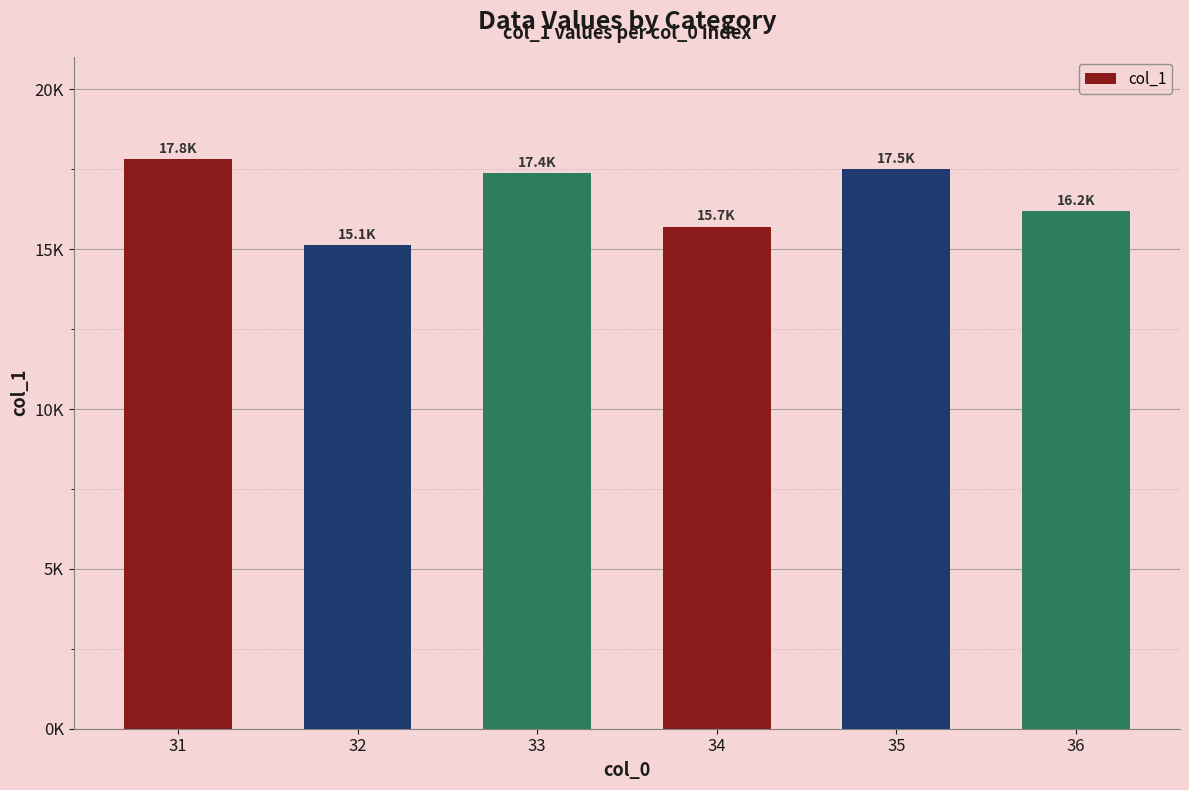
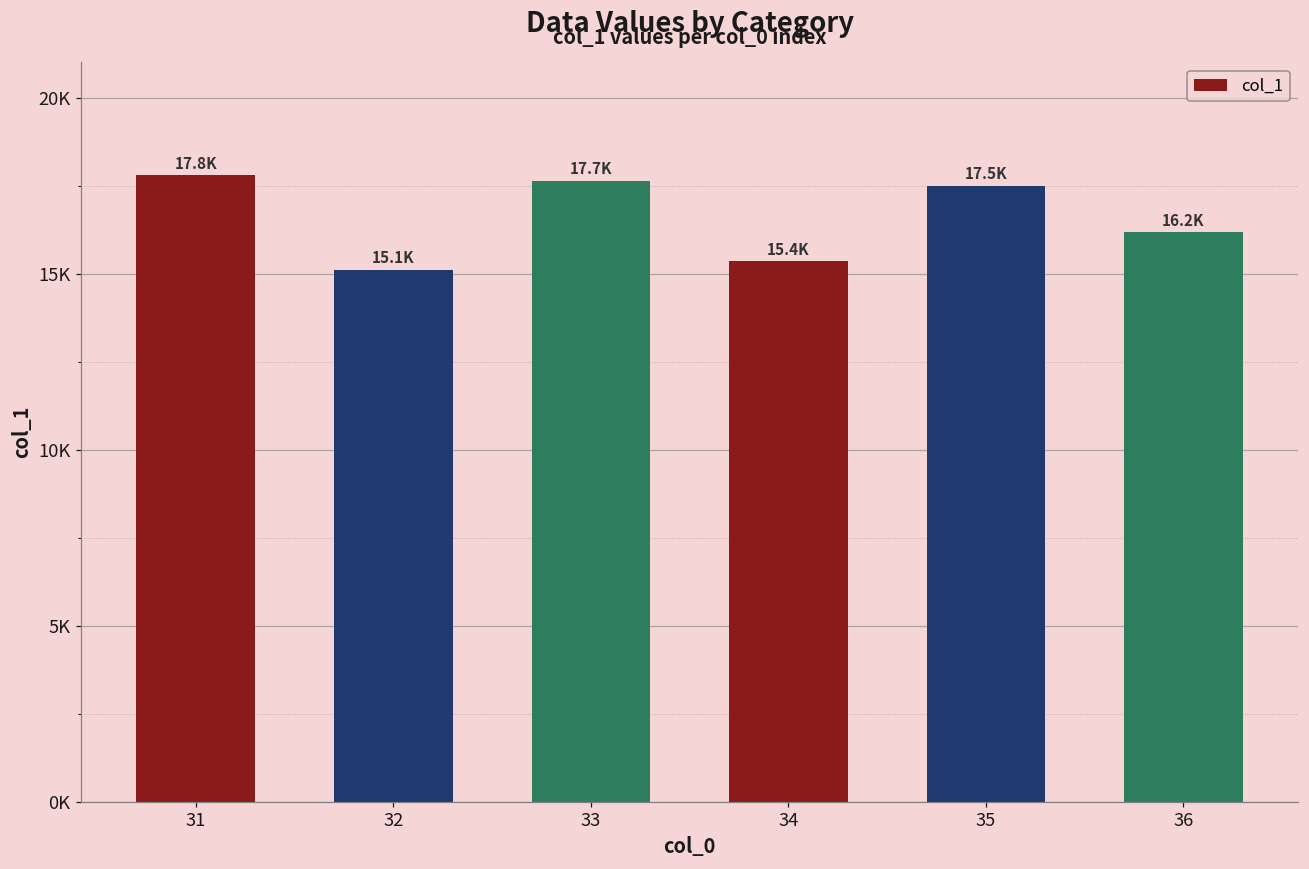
33: 17.4K -> 17.7K
34: 15.7K -> 15.4K
